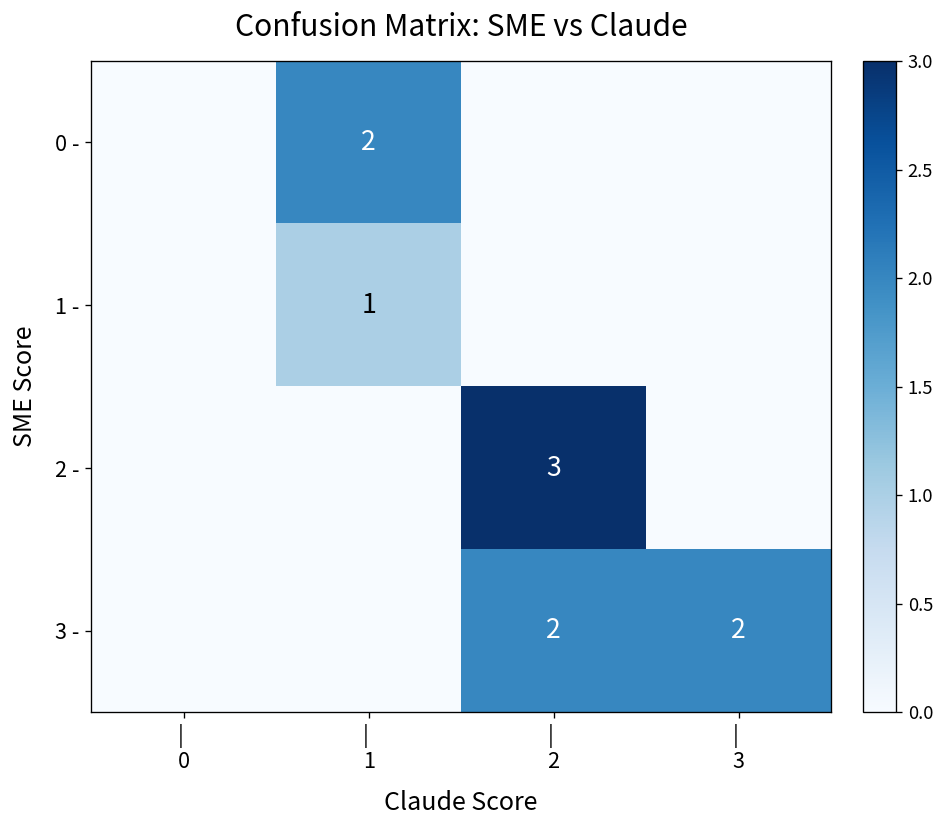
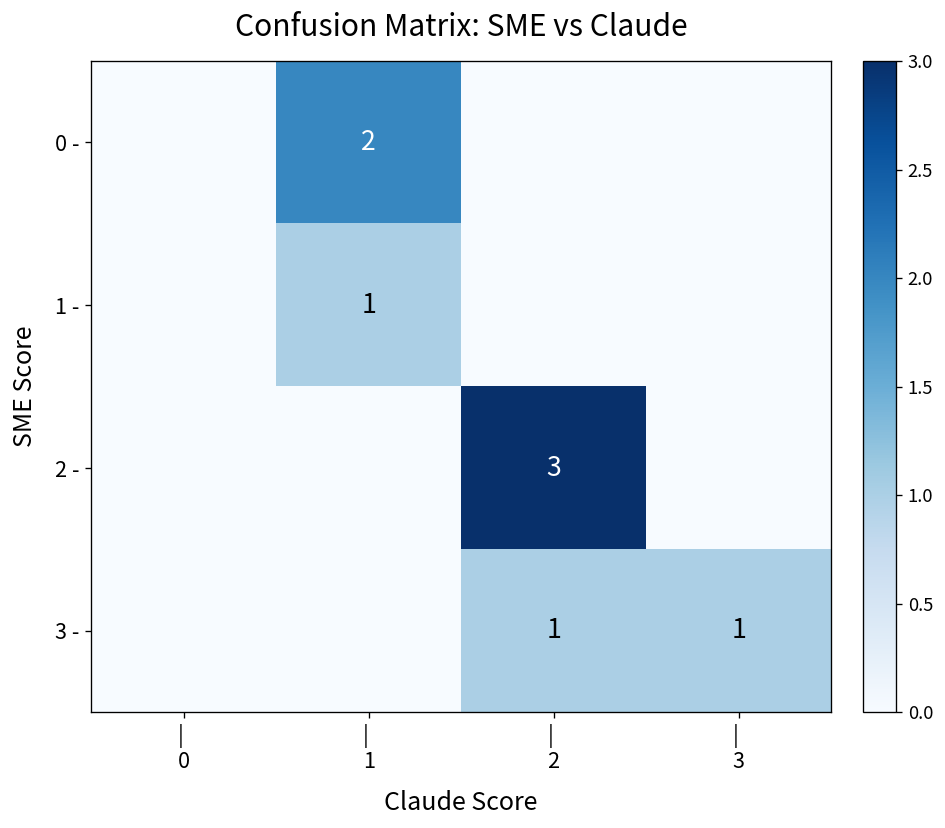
3 -, | 2: 2 -> 1
3 -, | 3: 2 -> 1
